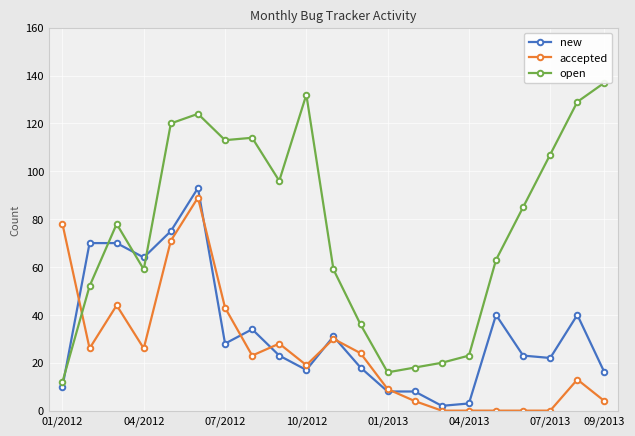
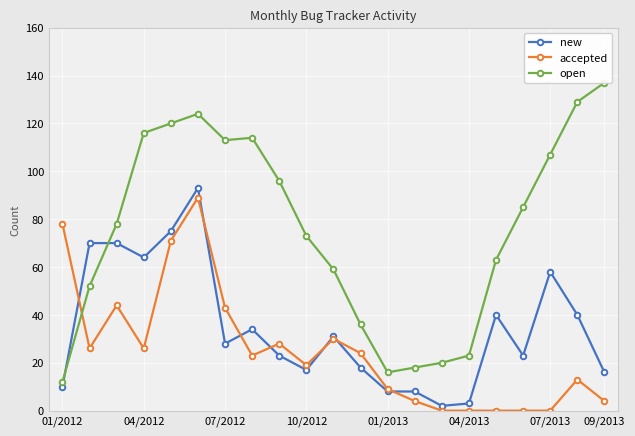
open, 04/2012: 59 -> 116
open, 10/2012: 132 -> 73
new, 07/2013: 22 -> 58
